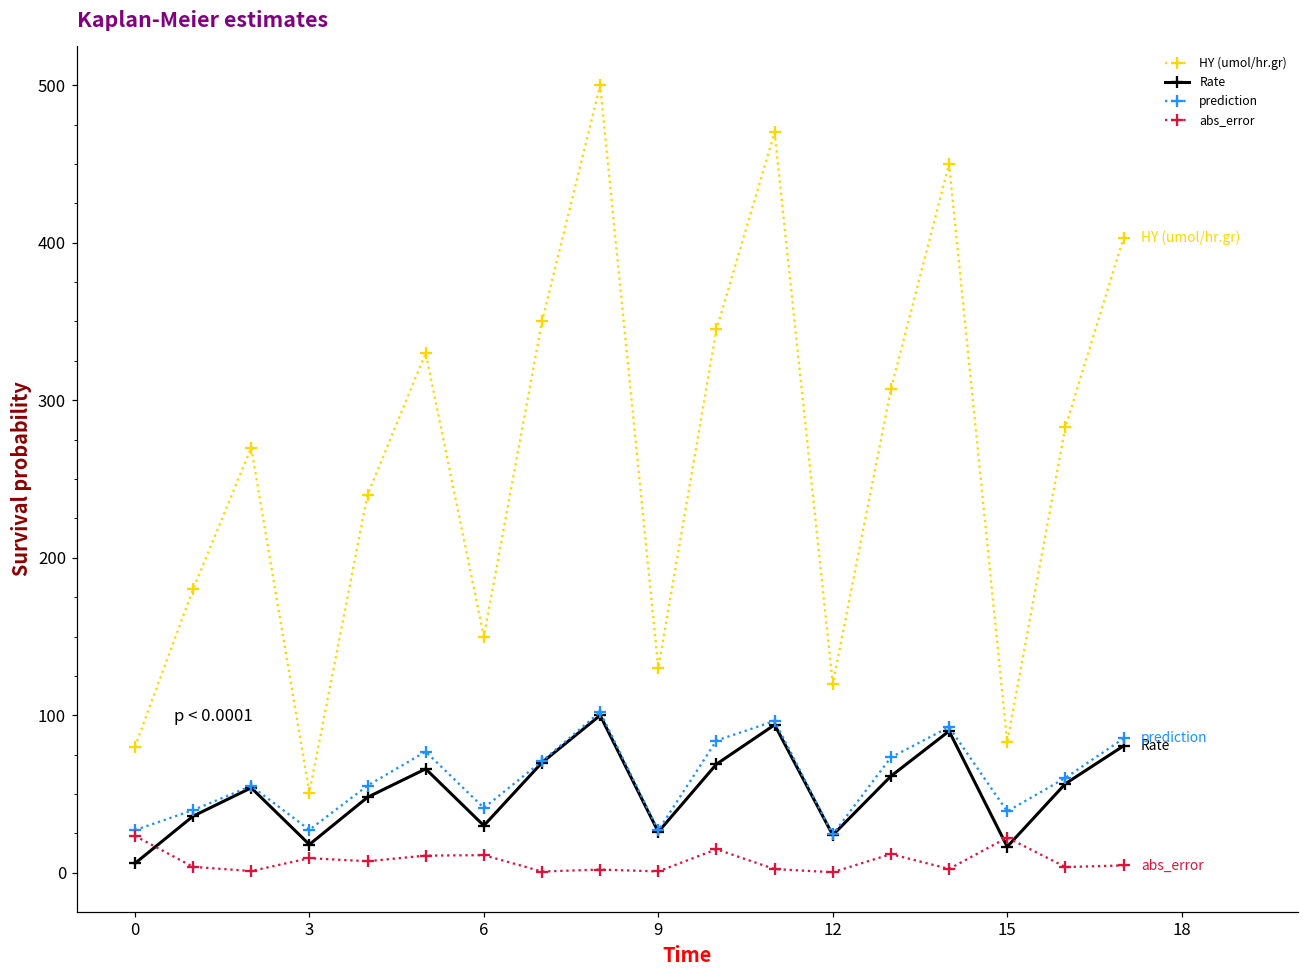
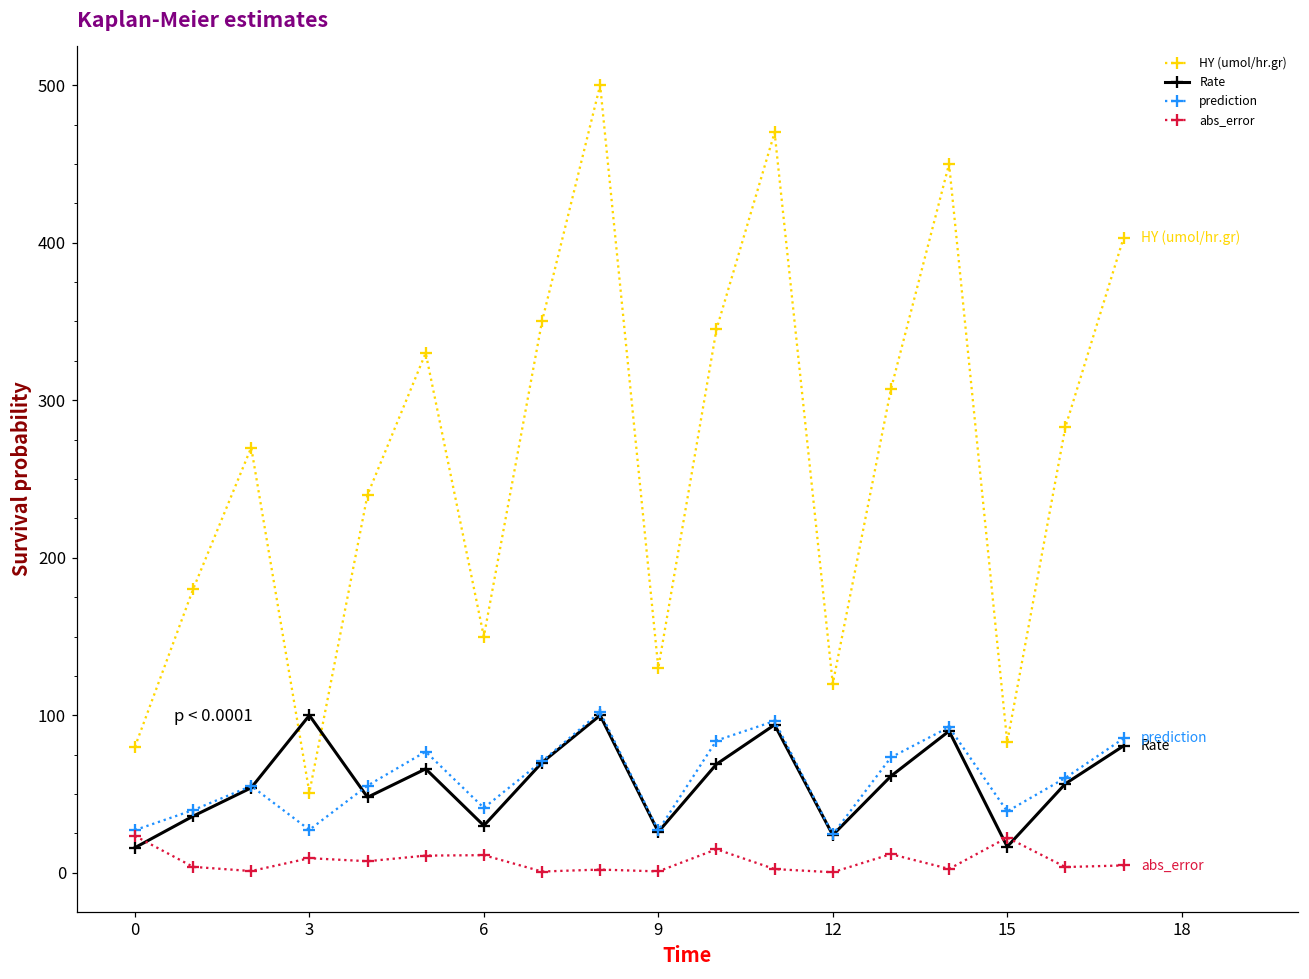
Rate, 0: 6 -> 16
Rate, 3: 18 -> 100
